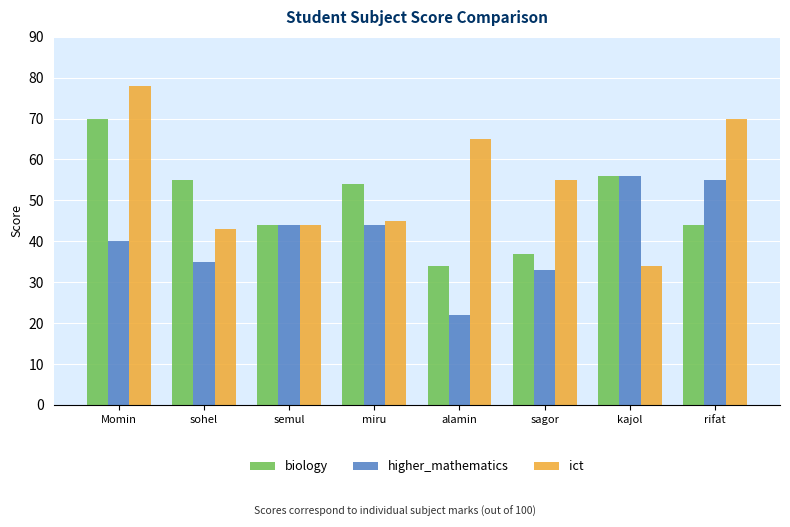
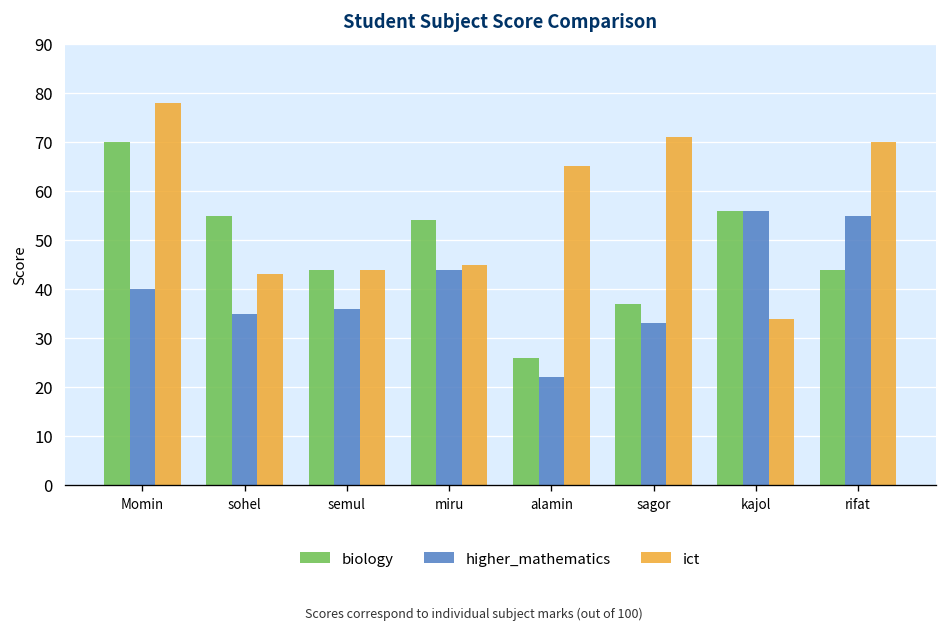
higher_mathematics, semul: 44 -> 36
biology, alamin: 34 -> 26
ict, sagor: 55 -> 71
